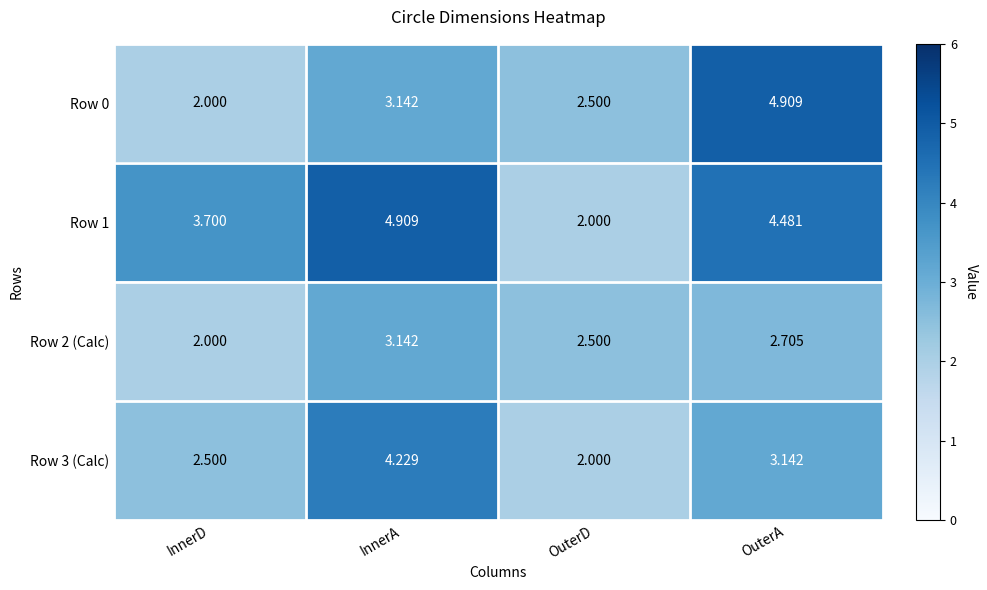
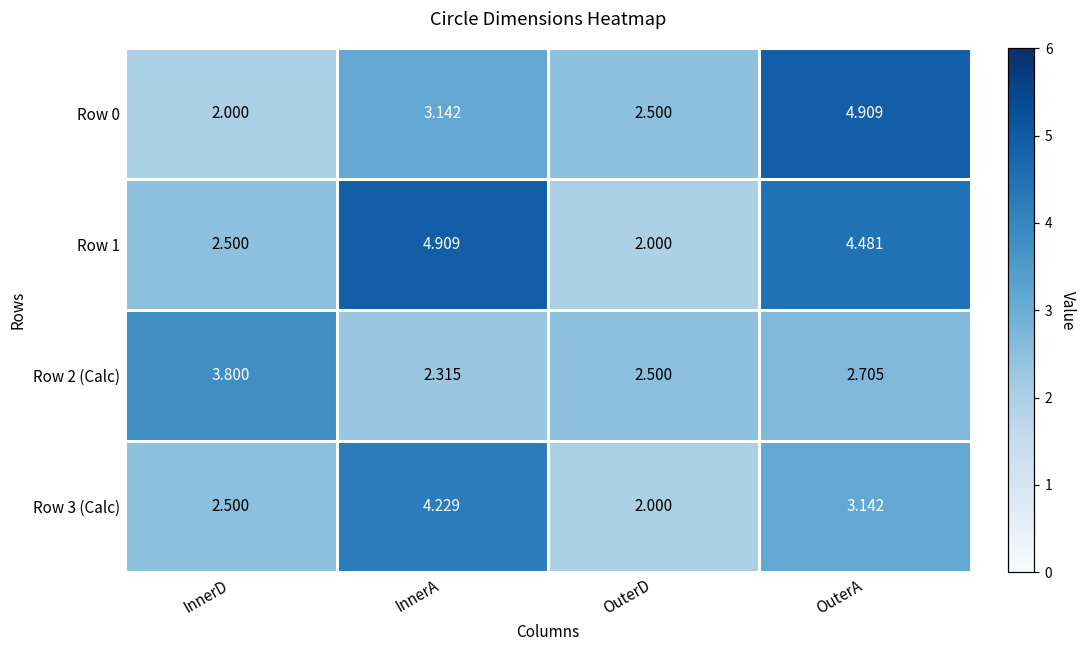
Row 1, InnerD: 3.700 -> 2.500
Row 2 (Calc), InnerD: 2.000 -> 3.800
Row 2 (Calc), InnerA: 3.142 -> 2.315
